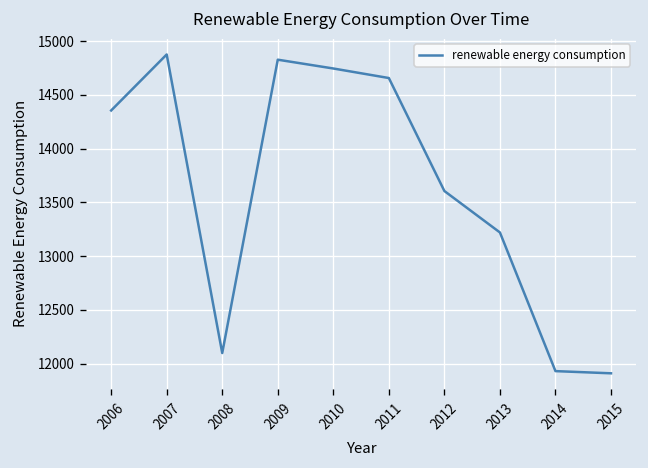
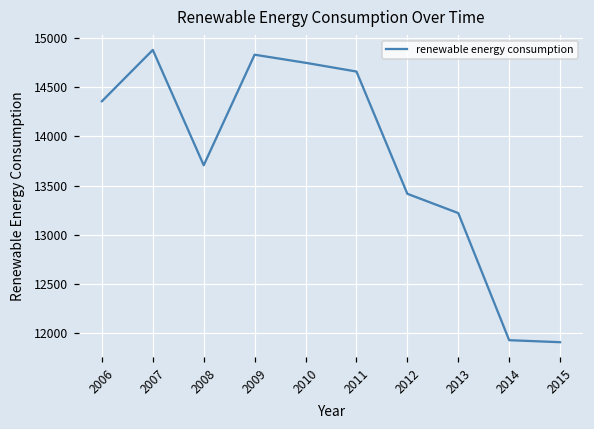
2008: 12100 -> 13700
2012: 13600 -> 13400
